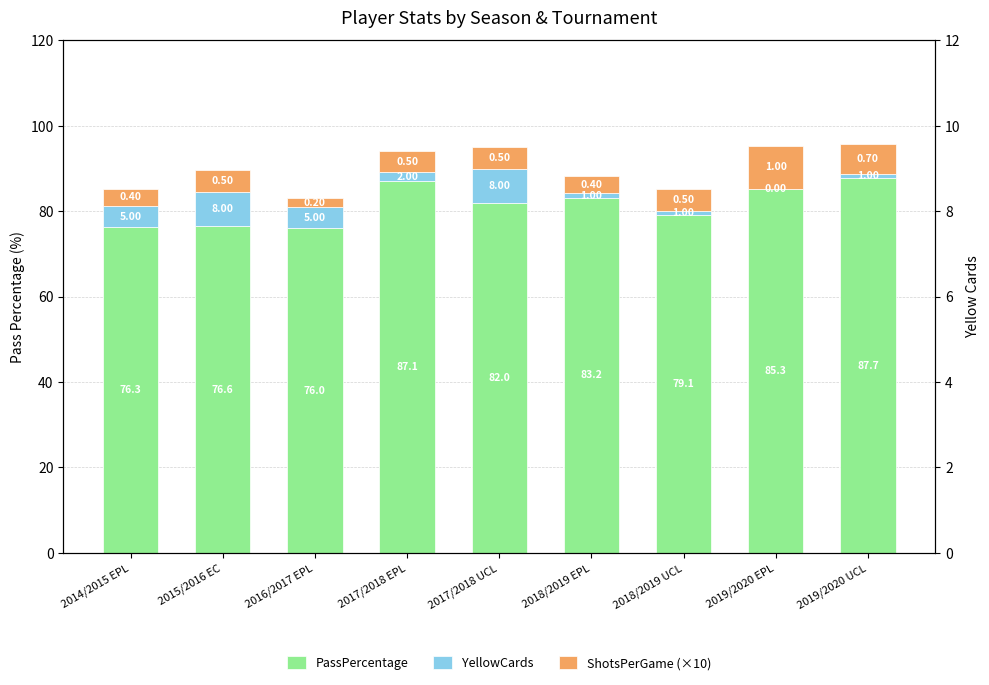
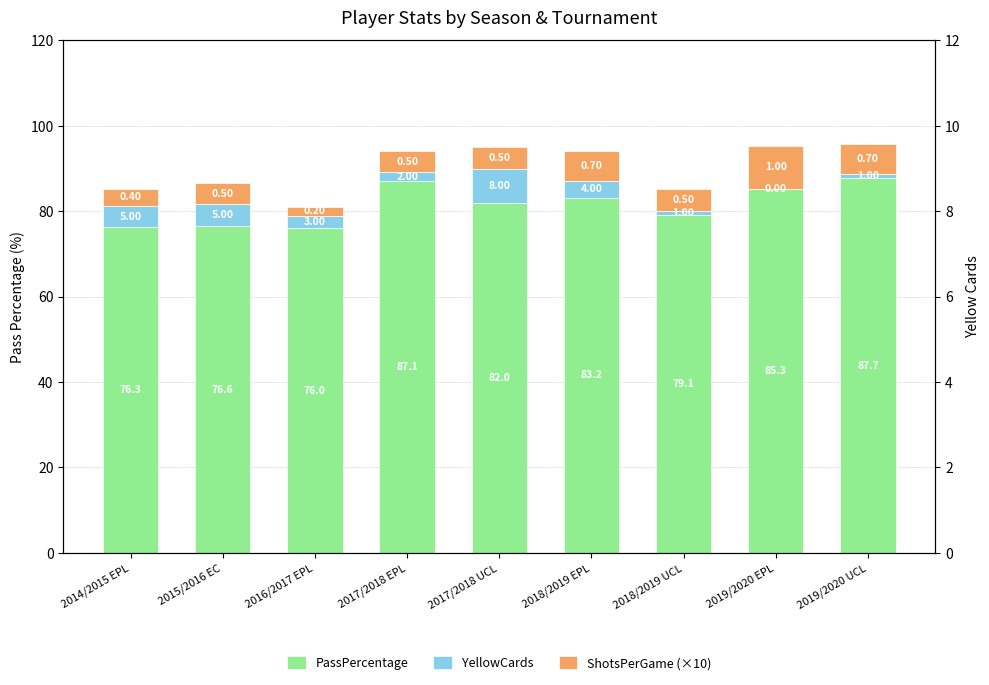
YellowCards, 2015/2016 EC: 8.00 -> 5.00
YellowCards, 2016/2017 EPL: 5.00 -> 3.00
YellowCards, 2018/2019 EPL: 1.00 -> 4.00
ShotsPerGame (×10), 2018/2019 EPL: 0.40 -> 0.70
